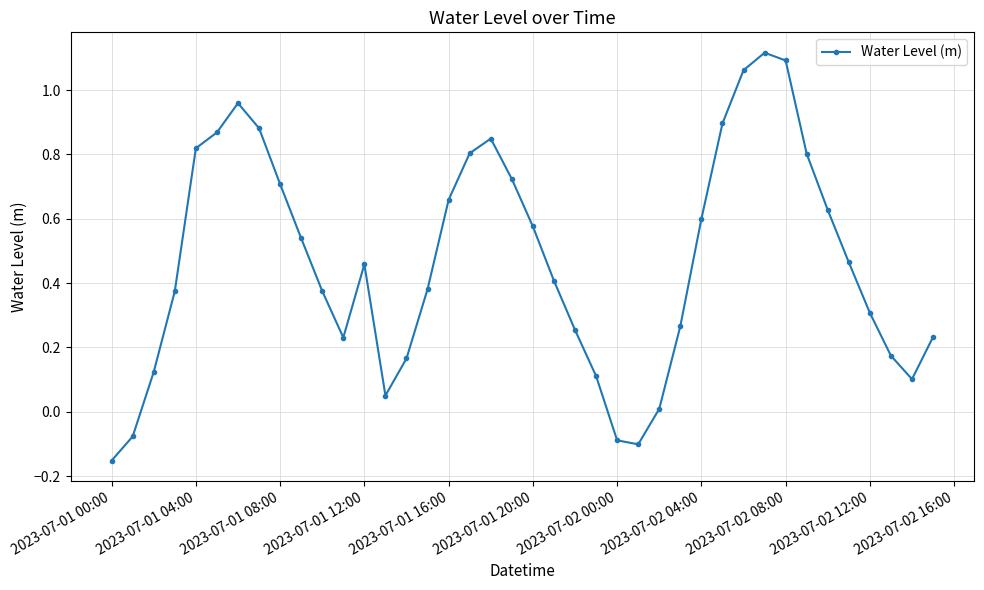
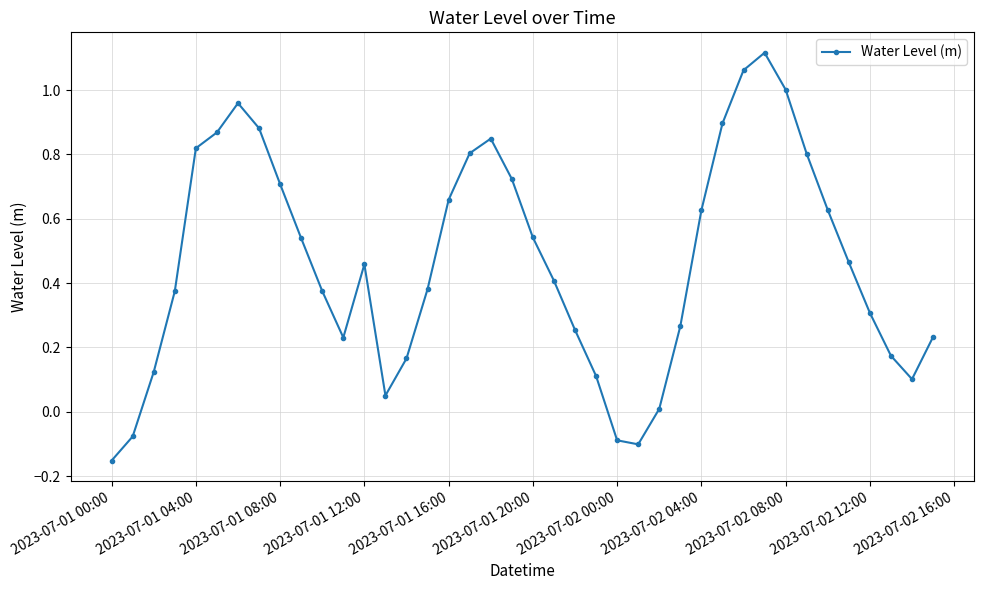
2023-07-01 20:00: 0.58 -> 0.54
2023-07-02 04:00: 0.60 -> 0.63
2023-07-02 08:00: 1.09 -> 1.00
